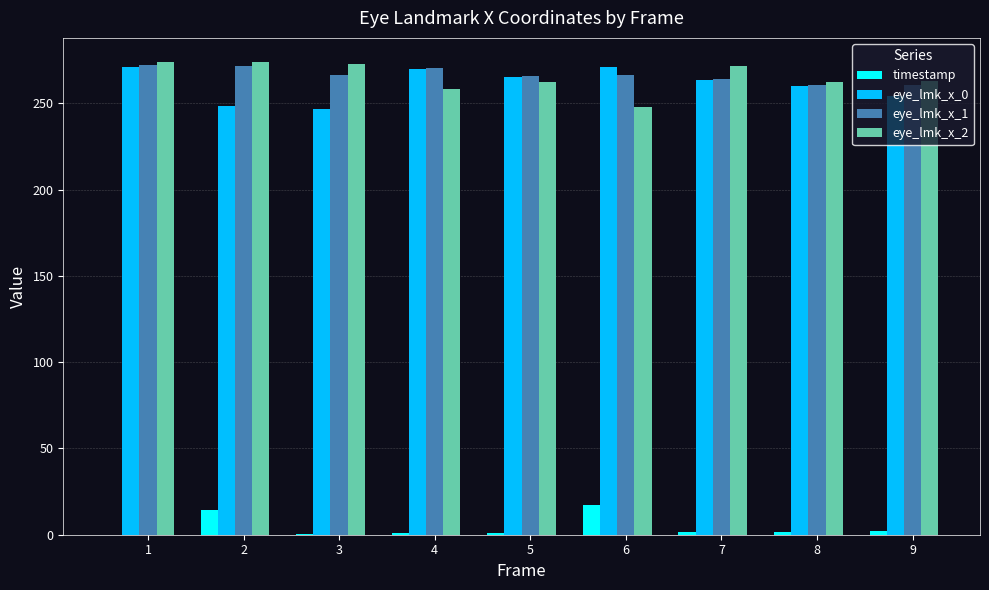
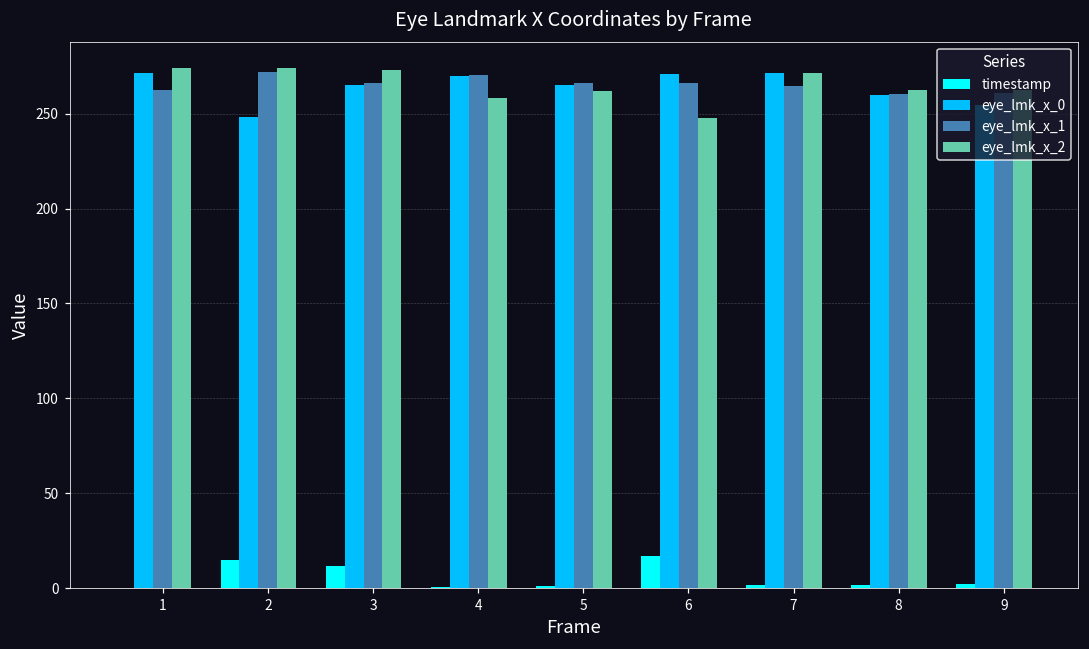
eye_lmk_x_1, 1: 272 -> 263
timestamp, 3: 0 -> 12
eye_lmk_x_0, 3: 247 -> 265
eye_lmk_x_0, 7: 263 -> 271
